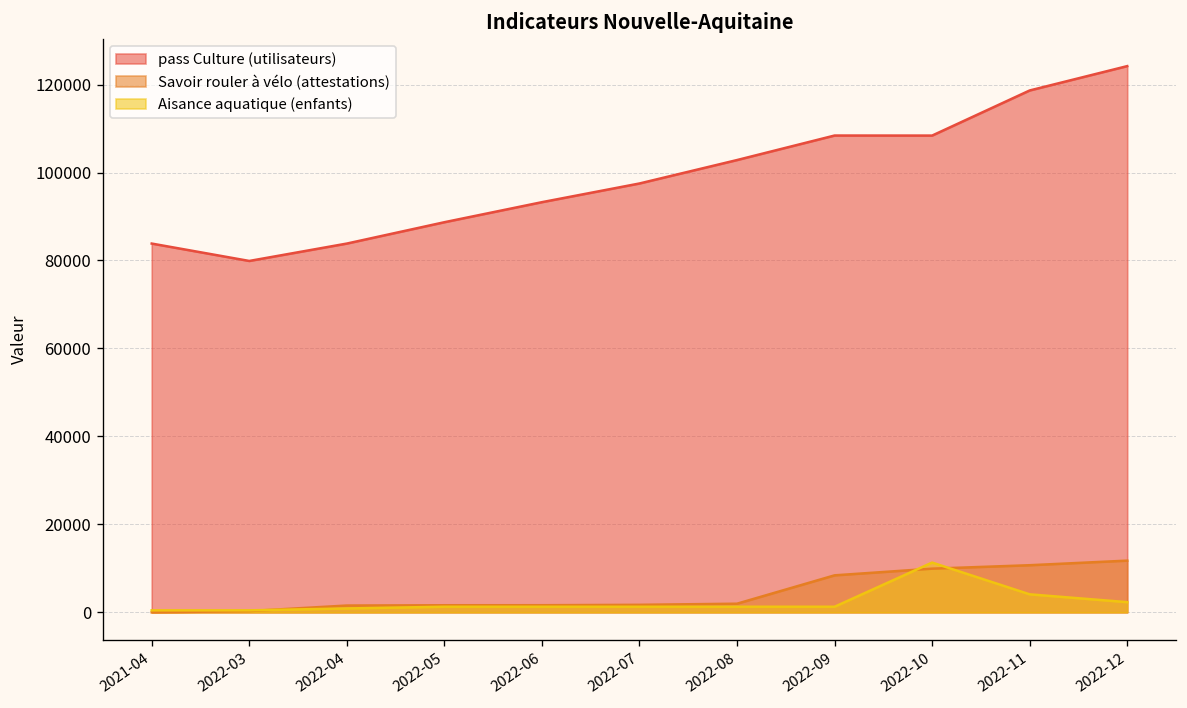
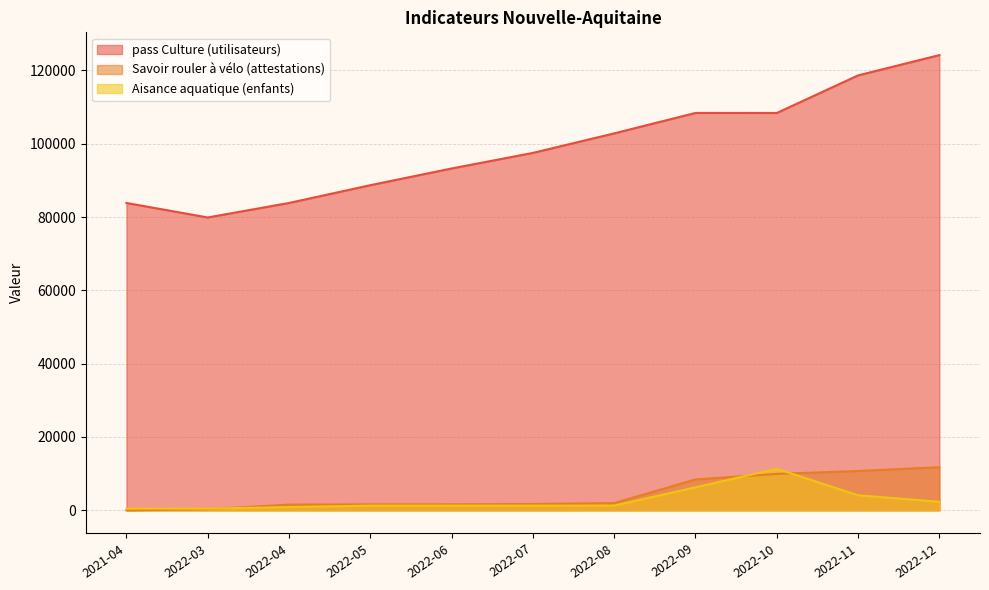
Aisance aquatique (enfants), 2022-09: 1000 -> 6000
